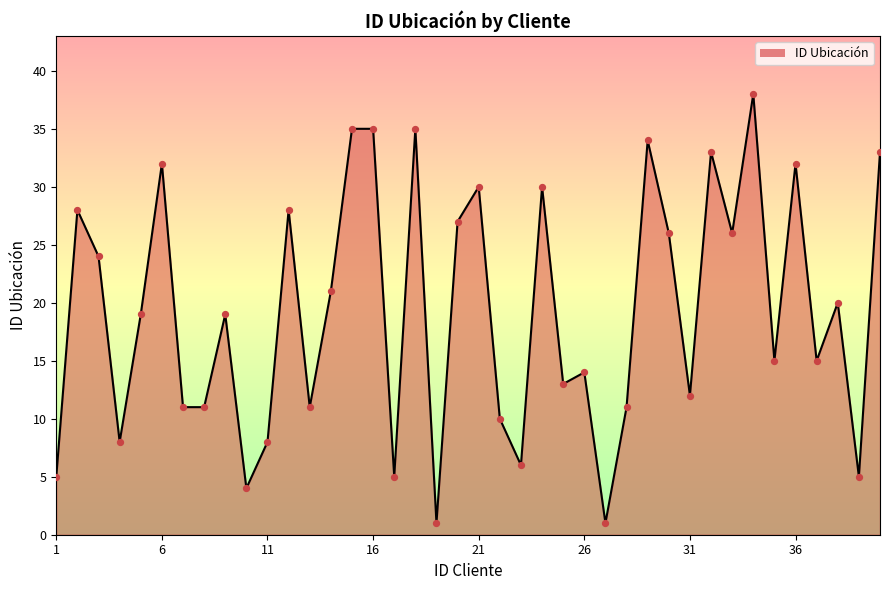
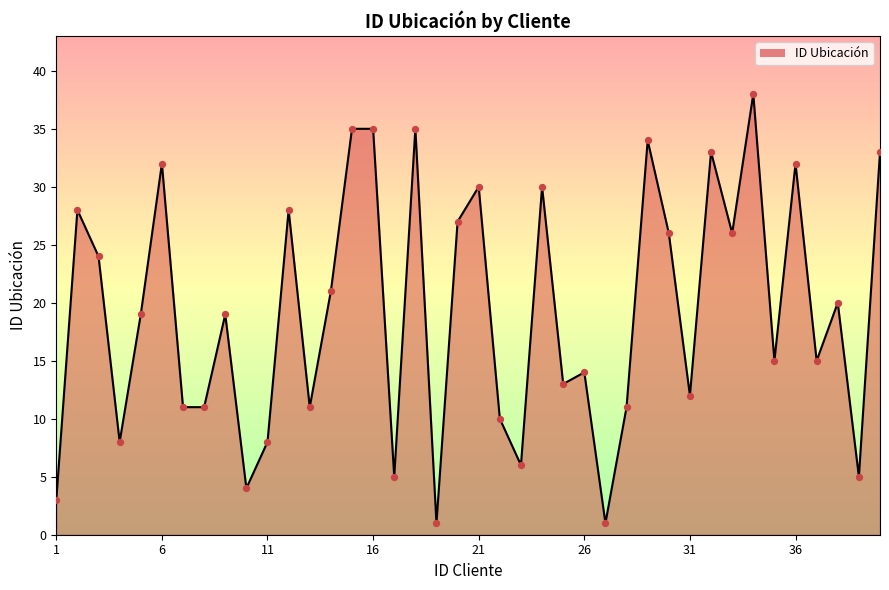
1: 5 -> 3
